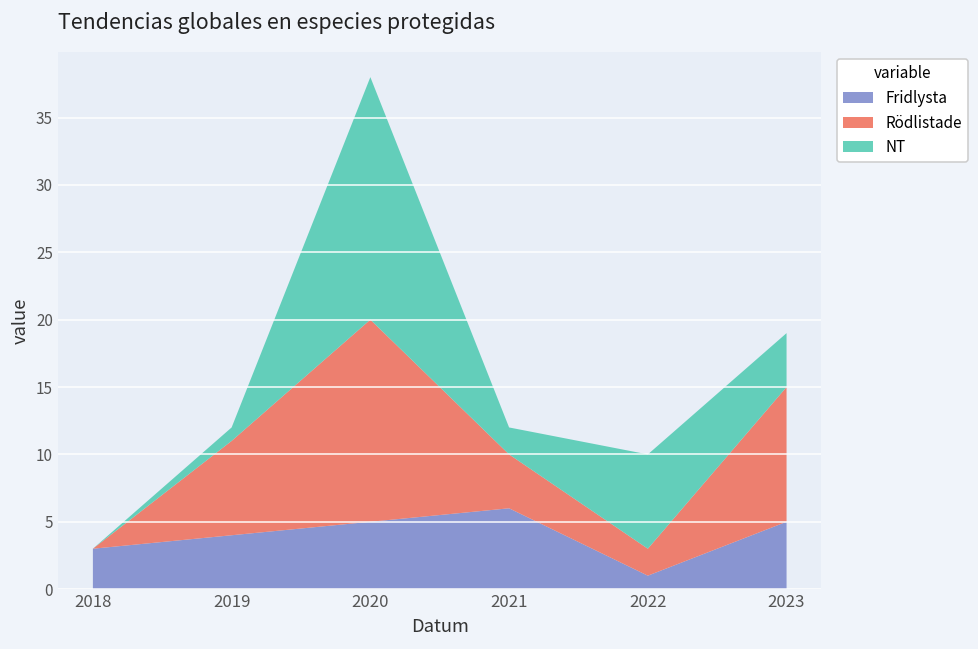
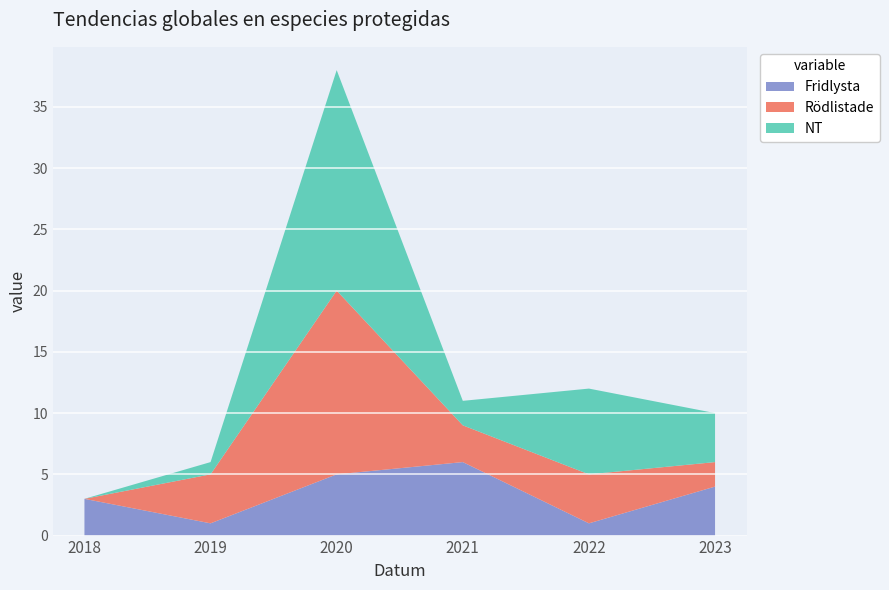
Fridlysta, 2019: 4 -> 1
Rödlistade, 2019: 7 -> 4
Rödlistade, 2021: 4 -> 3
Rödlistade, 2022: 2 -> 4
Fridlysta, 2023: 5 -> 4
Rödlistade, 2023: 10 -> 2
